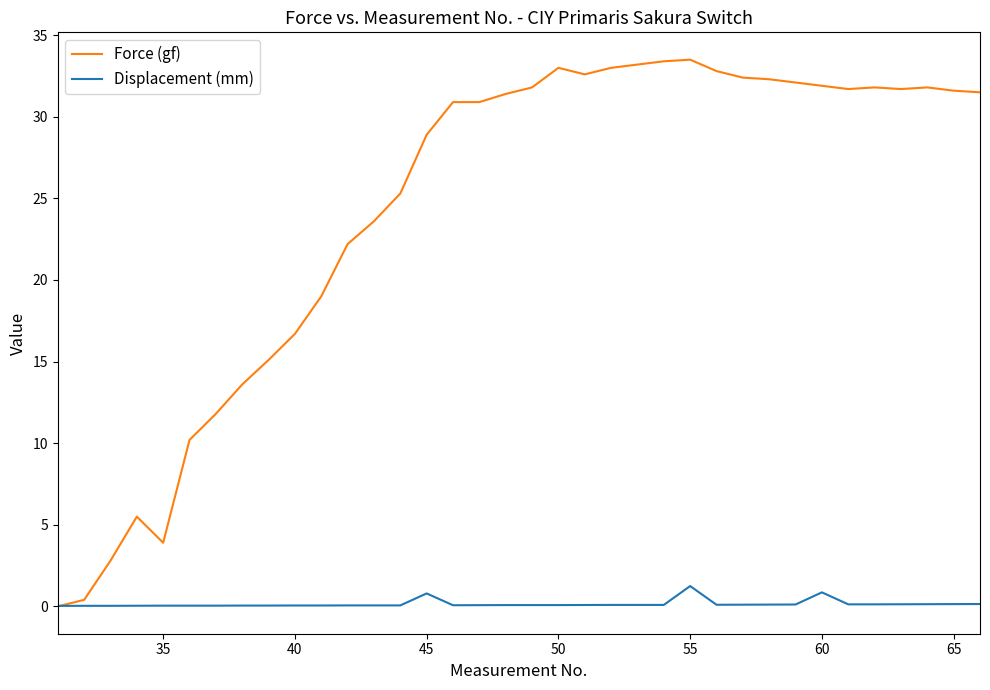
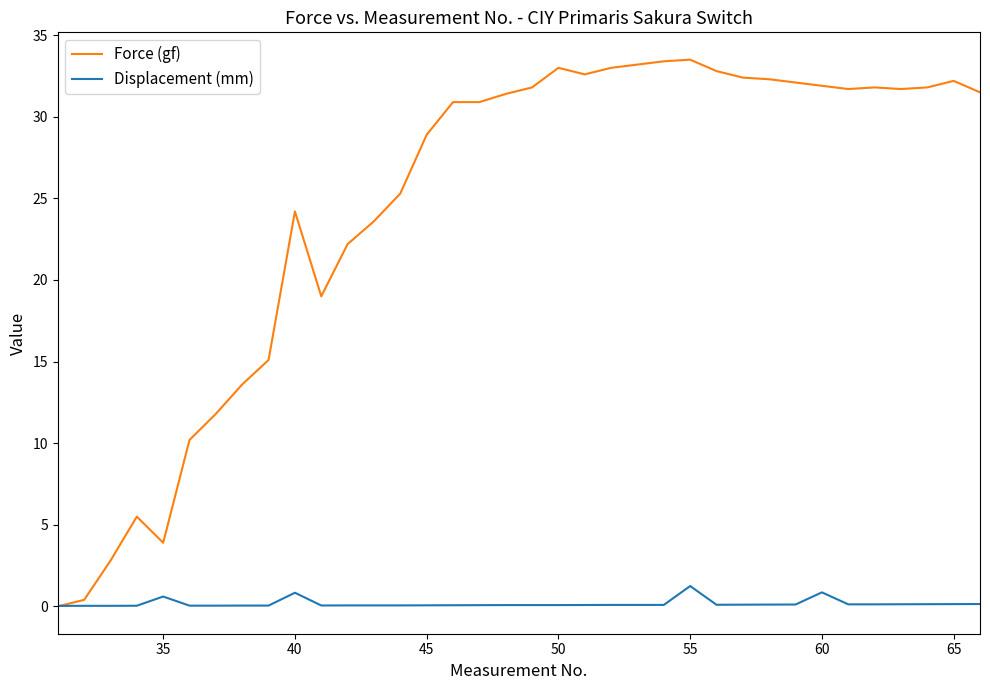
Displacement (mm), 35: 0.0 -> 0.6
Force (gf), 40: 16.7 -> 24.2
Displacement (mm), 40: 0.1 -> 0.8
Displacement (mm), 45: 0.8 -> 0.1
Force (gf), 65: 31.6 -> 32.2
